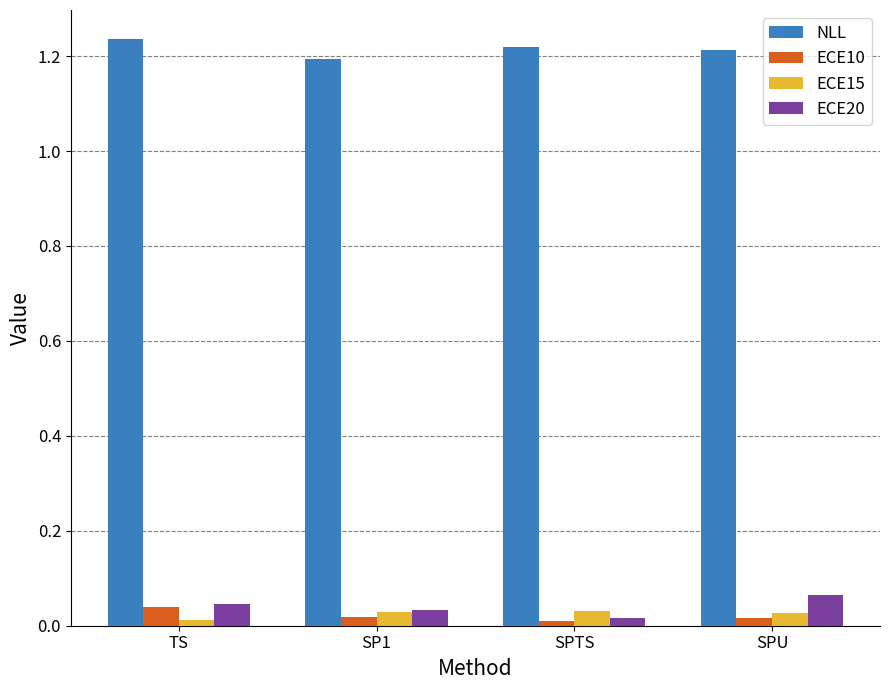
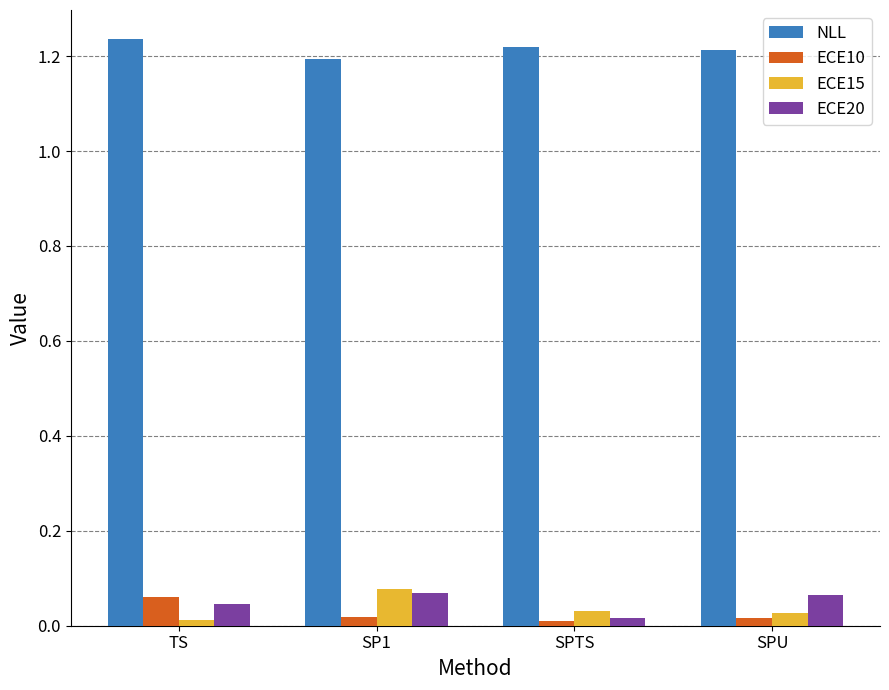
ECE10, TS: 0.04 -> 0.06
ECE15, SP1: 0.03 -> 0.08
ECE20, SP1: 0.03 -> 0.07
